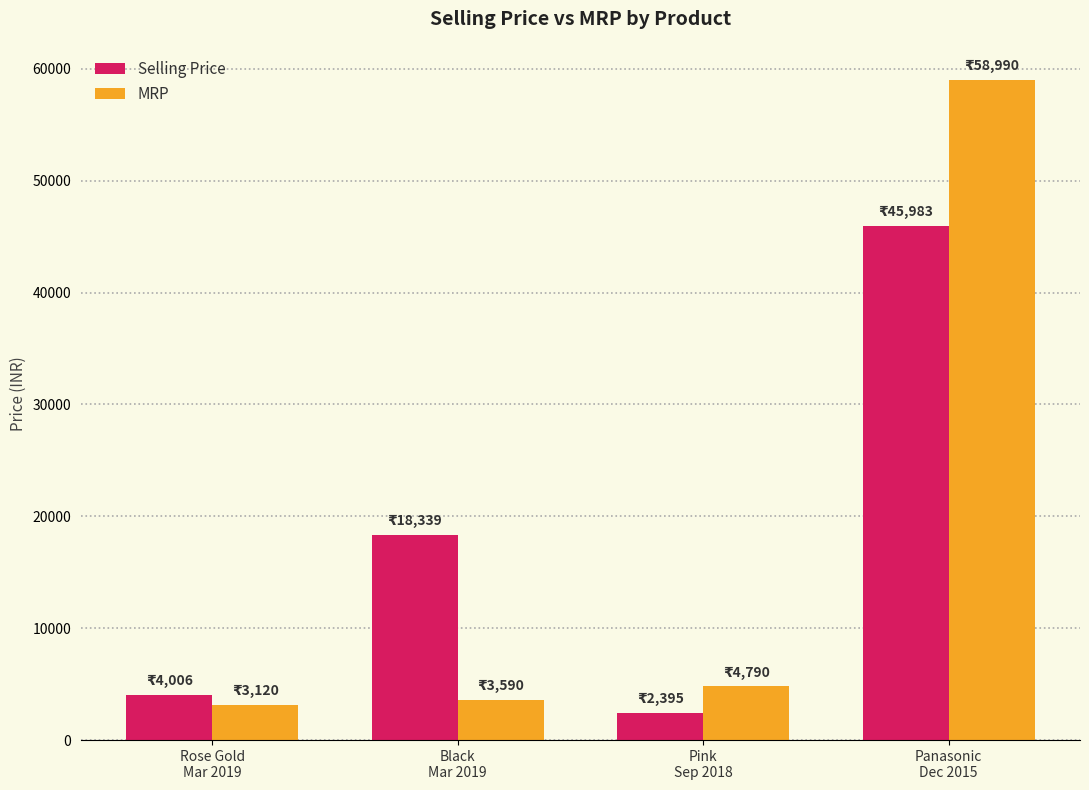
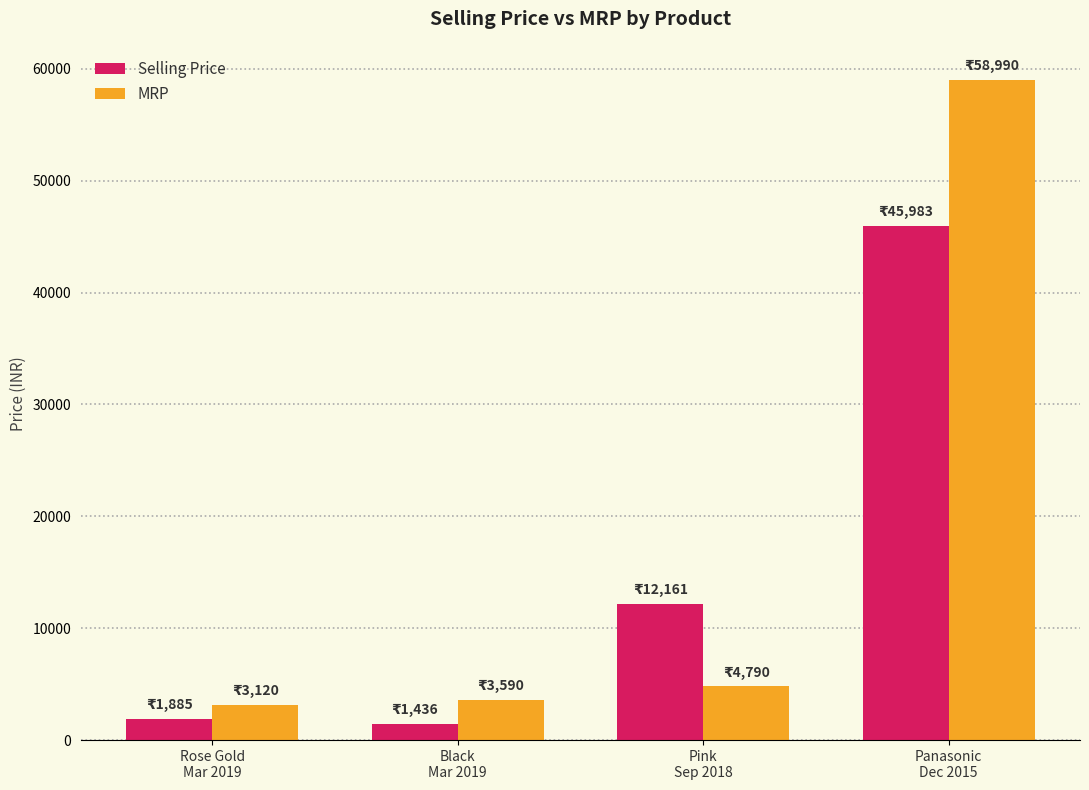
Selling Price, Rose Gold Mar 2019: 4,006 -> 1,885
Selling Price, Black Mar 2019: 18,339 -> 1,436
Selling Price, Pink Sep 2018: 2,395 -> 12,161
